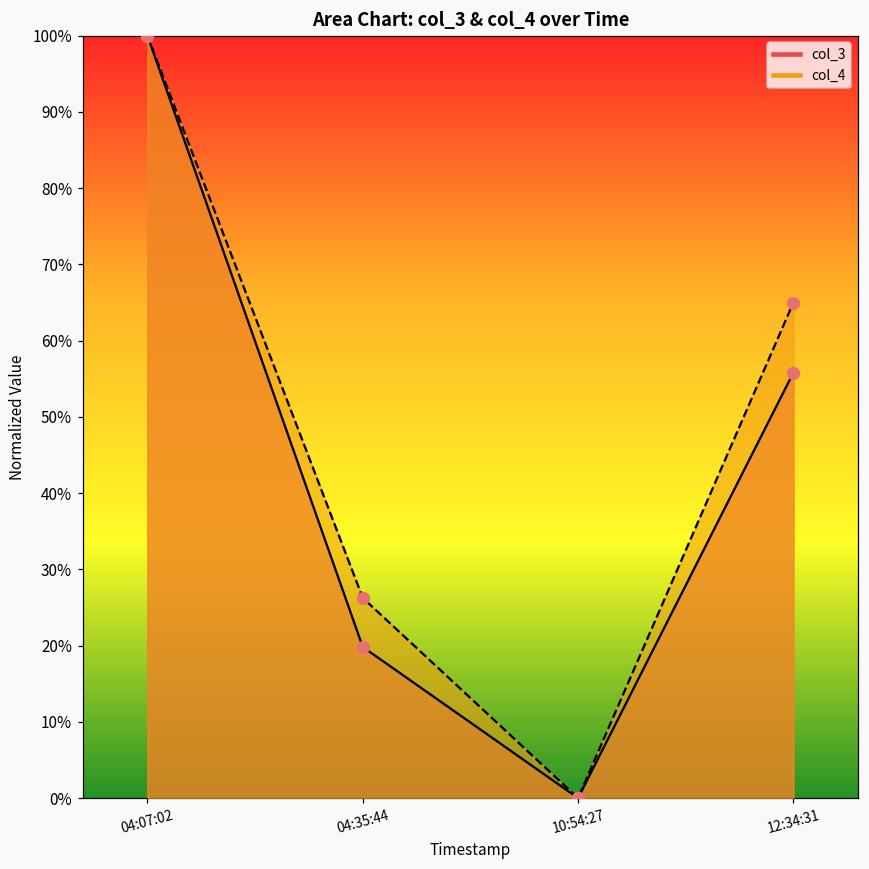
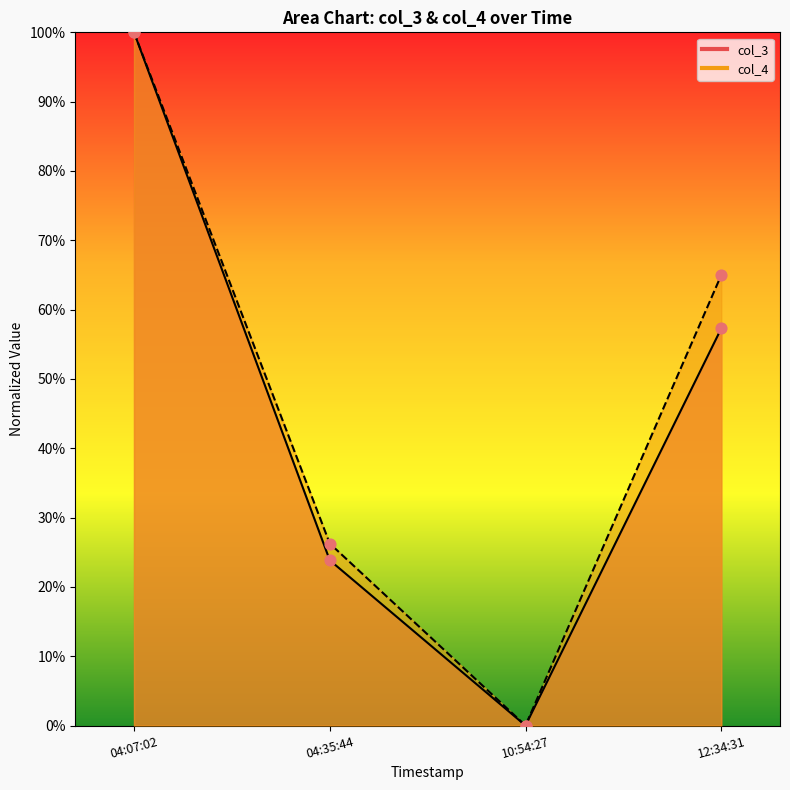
col_3, 04:35:44: 20% -> 24%
col_3, 12:34:31: 56% -> 57%
